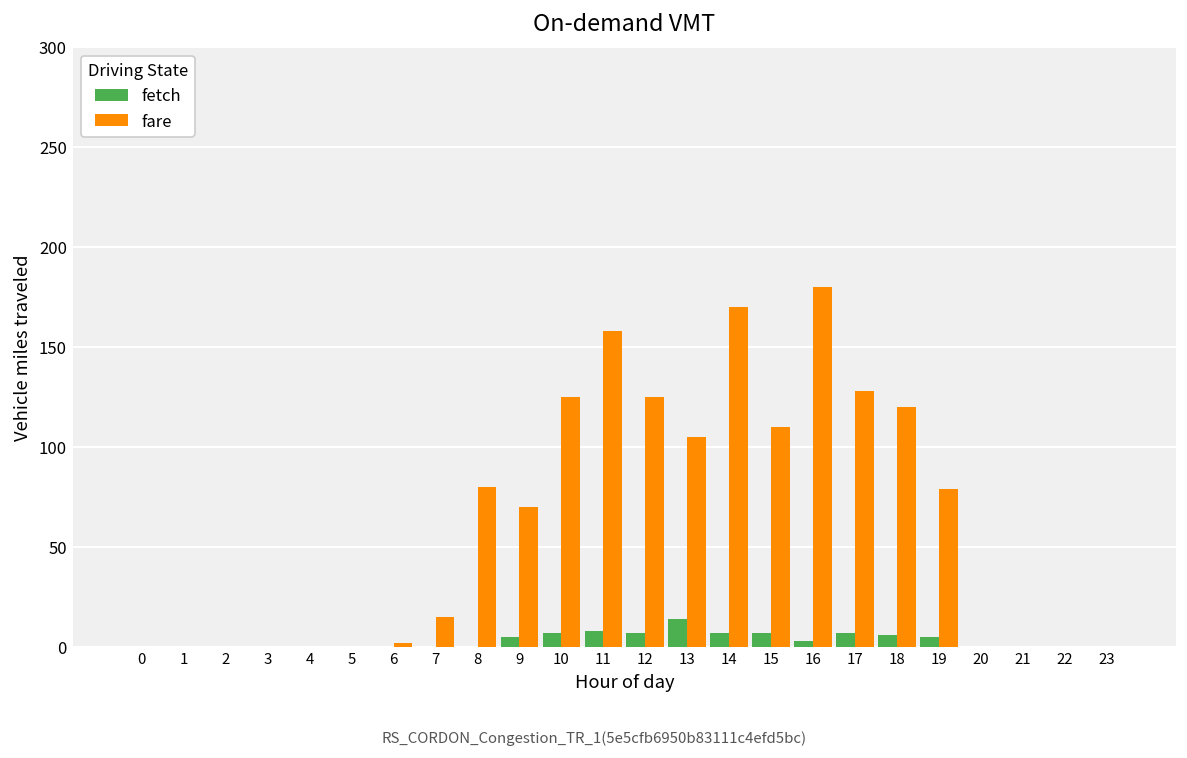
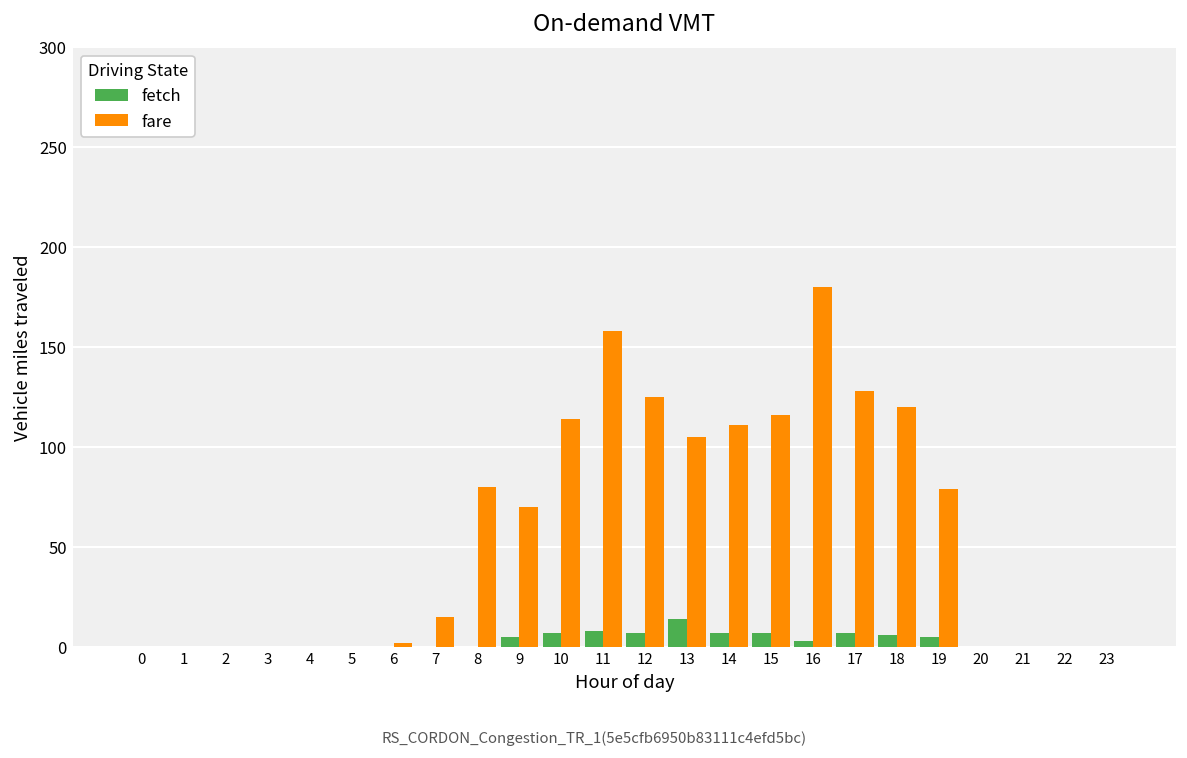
fare, 10: 125 -> 114
fare, 14: 170 -> 111
fare, 15: 110 -> 116
